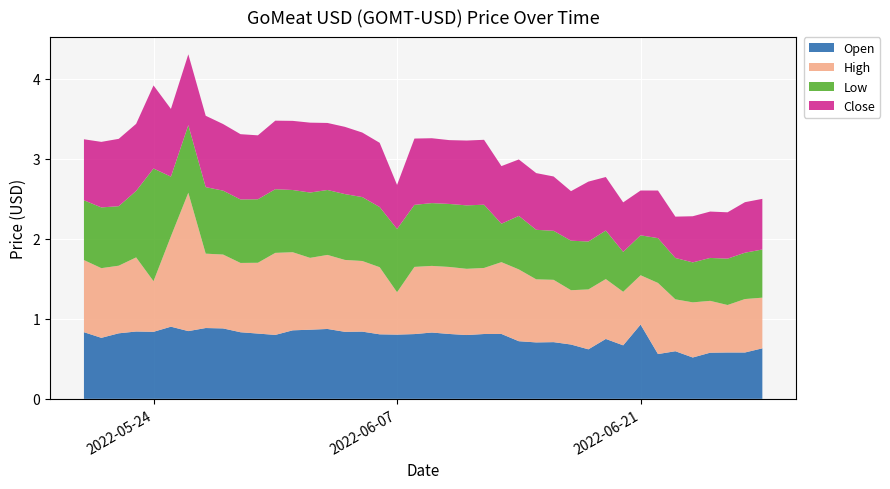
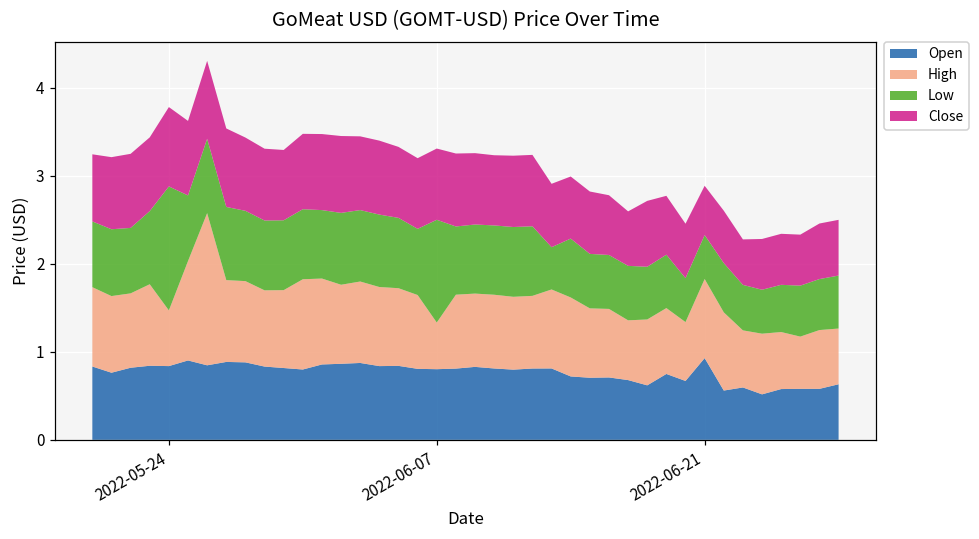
Close, 2022-05-24: 1.0 -> 0.9
Low, 2022-06-07: 0.8 -> 1.2
Close, 2022-06-07: 0.6 -> 0.8
High, 2022-06-21: 0.6 -> 0.9
